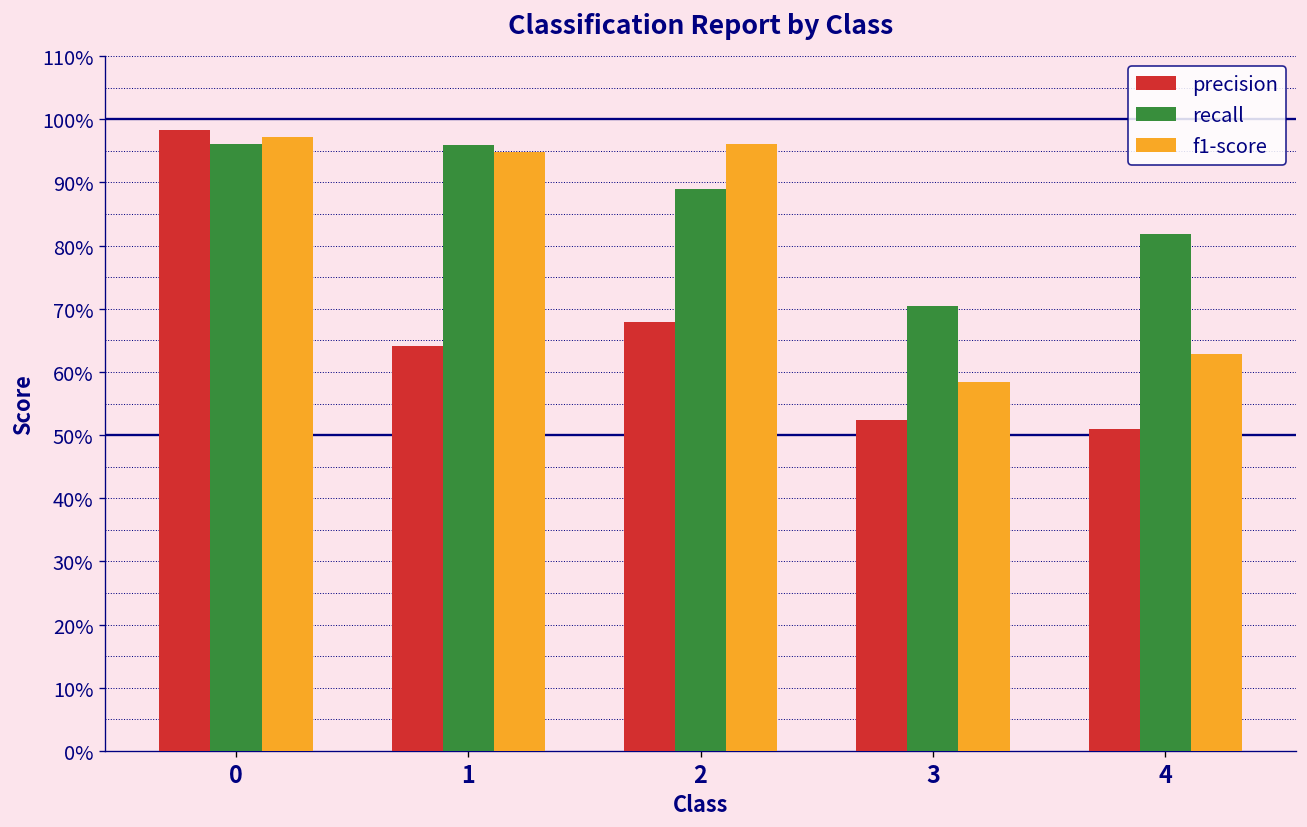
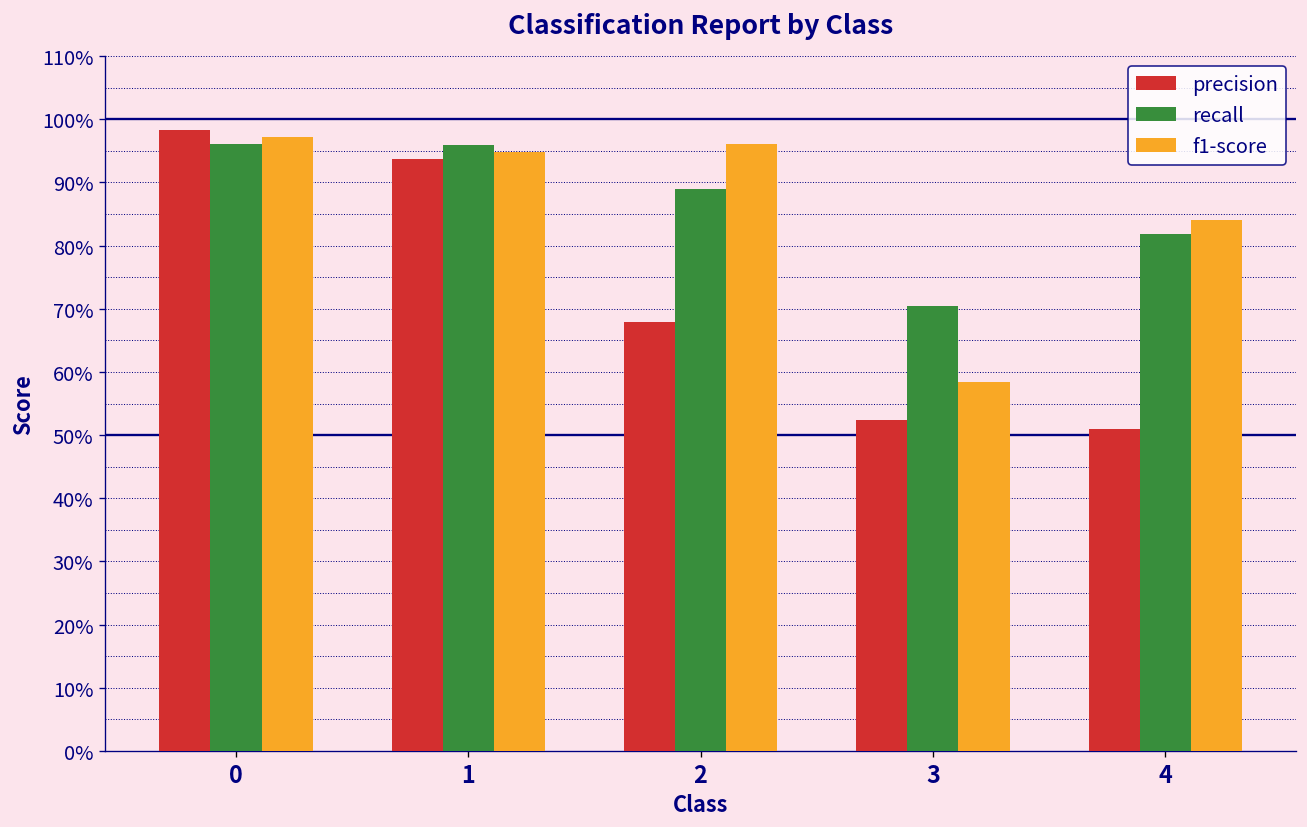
precision, 1: 64% -> 94%
f1-score, 4: 63% -> 84%
